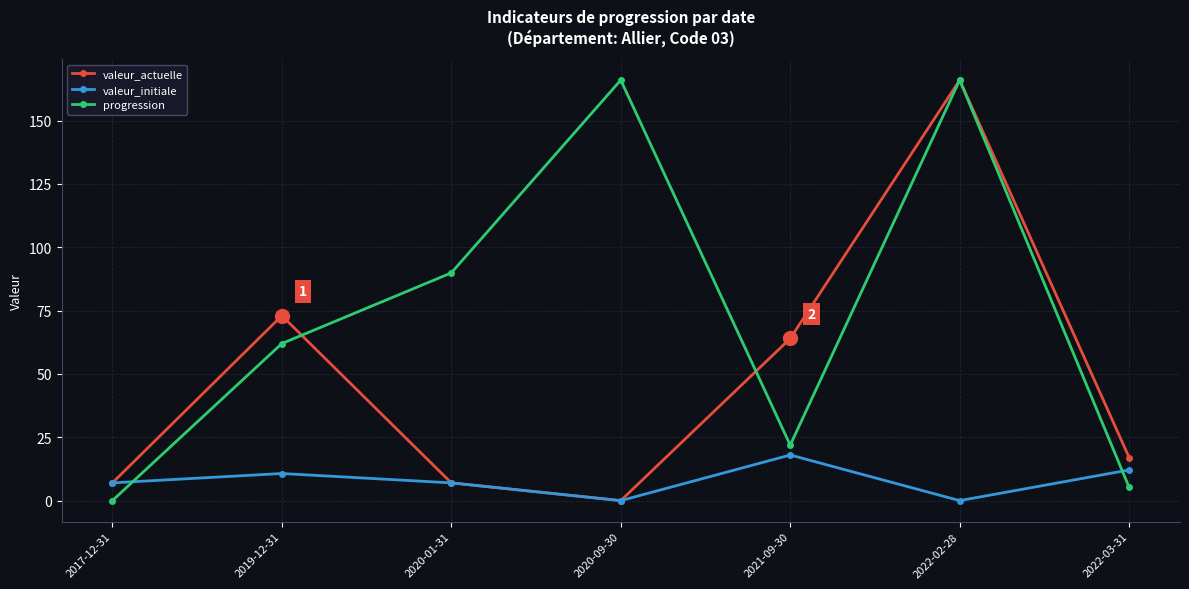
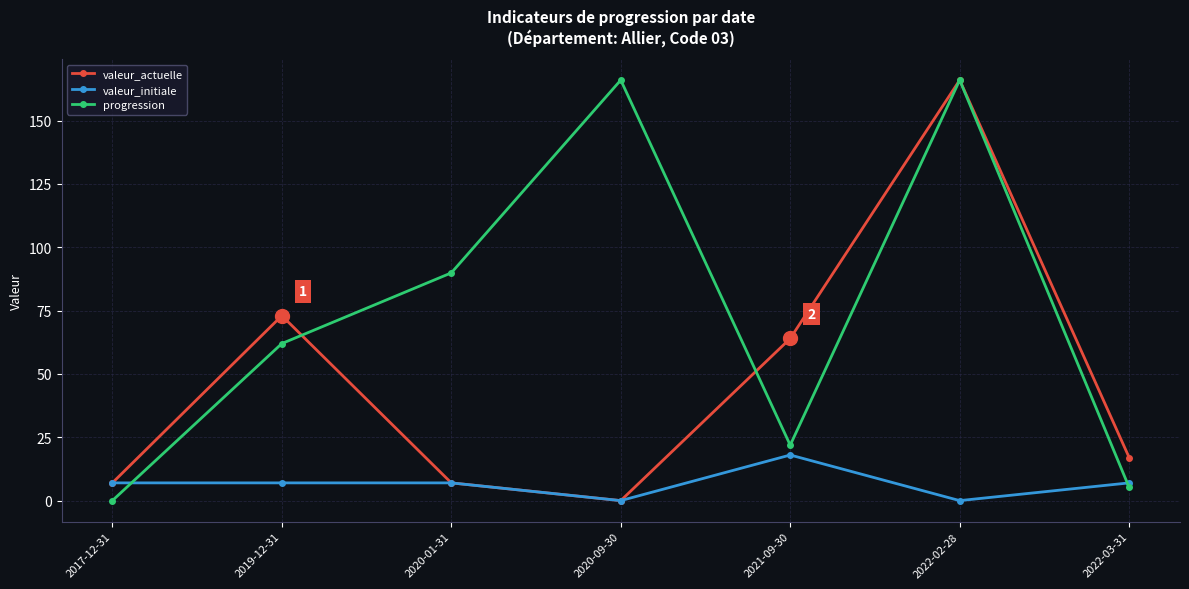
valeur_initiale, 2019-12-31: 11 -> 7
valeur_initiale, 2022-03-31: 12 -> 7
